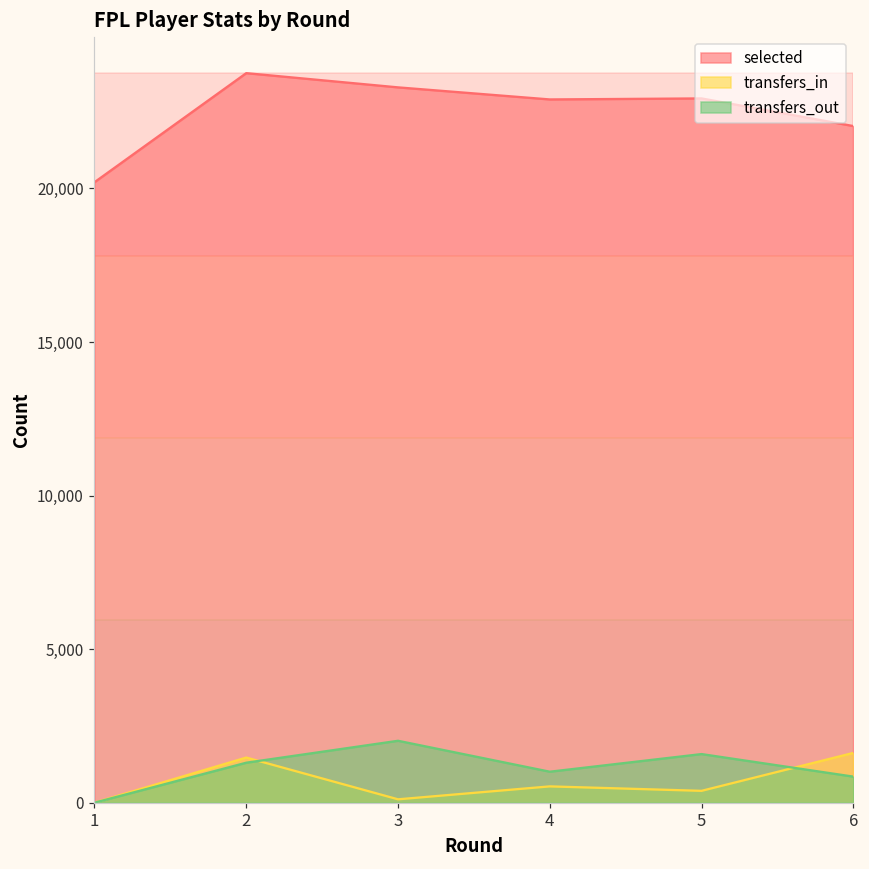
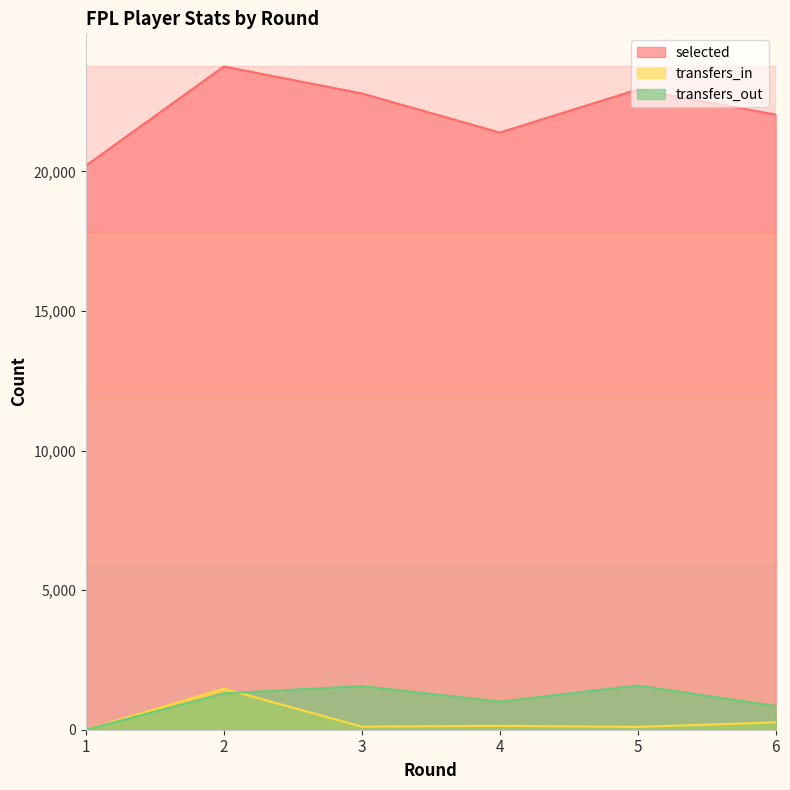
selected, 3: 23,300 -> 22,800
transfers_out, 3: 2,000 -> 1,600
selected, 4: 22,900 -> 21,400
transfers_in, 4: 500 -> 100
transfers_in, 5: 400 -> 100
transfers_in, 6: 1,600 -> 300
